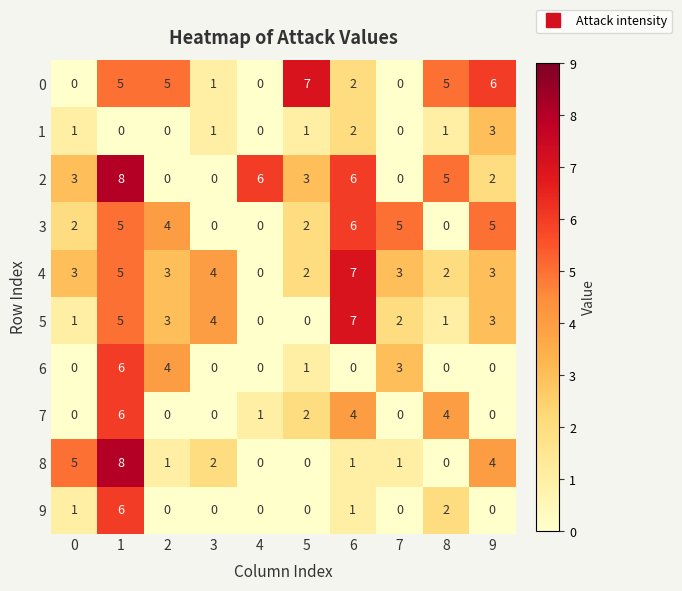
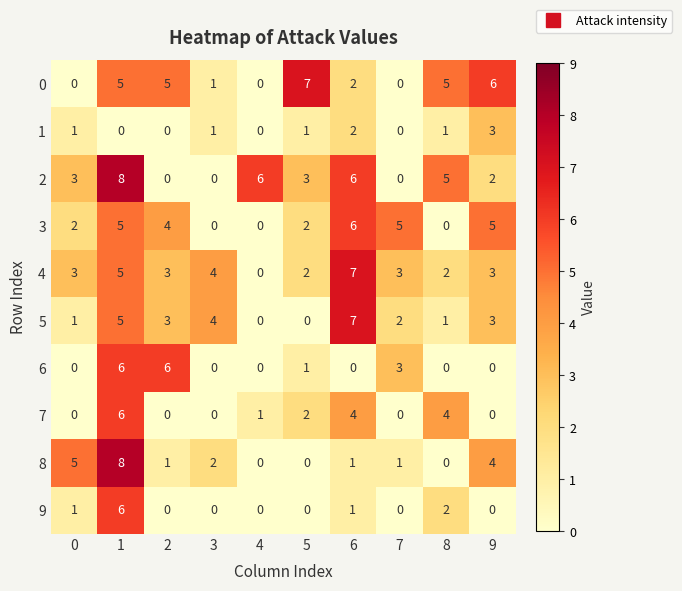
6, 2: 4 -> 6
